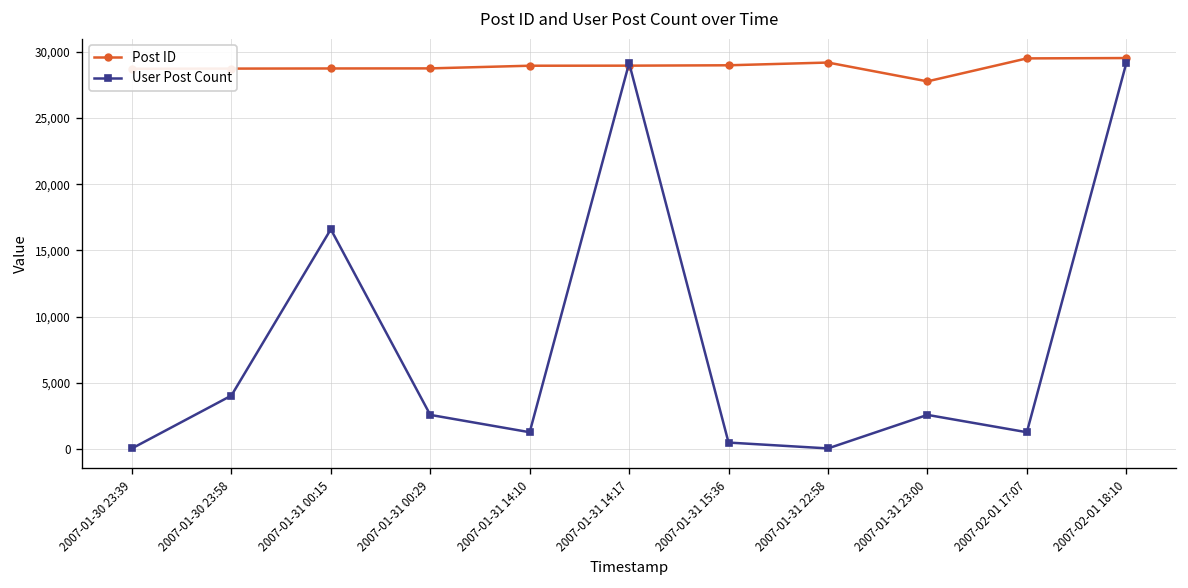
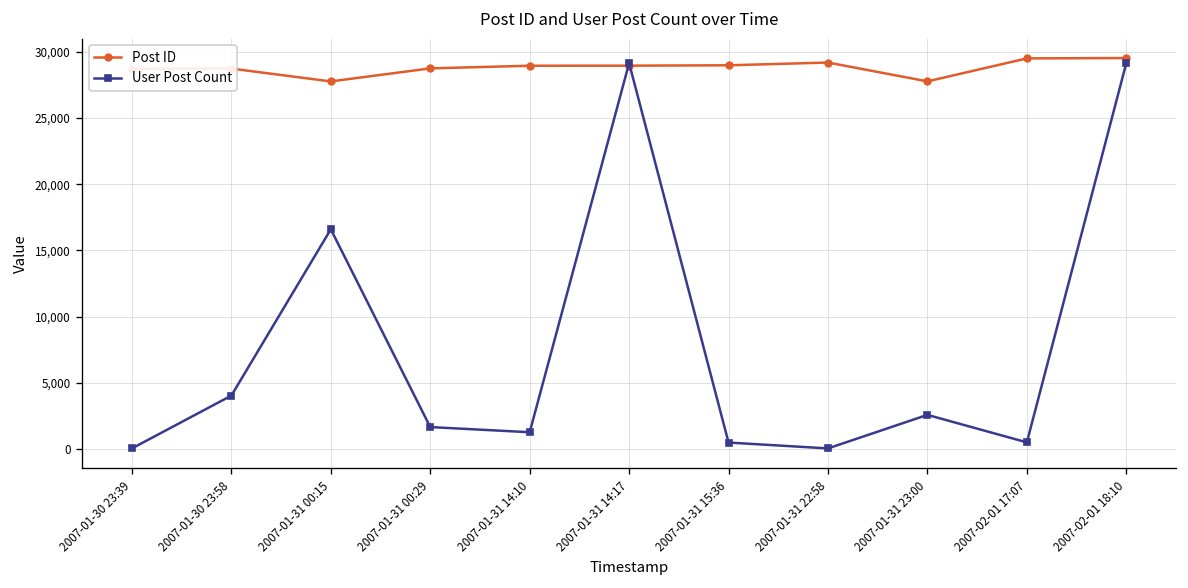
Post ID, 2007-01-31 00:15: 28,700 -> 27,800
User Post Count, 2007-01-31 00:29: 2,600 -> 1,700
User Post Count, 2007-02-01 17:07: 1,300 -> 500
